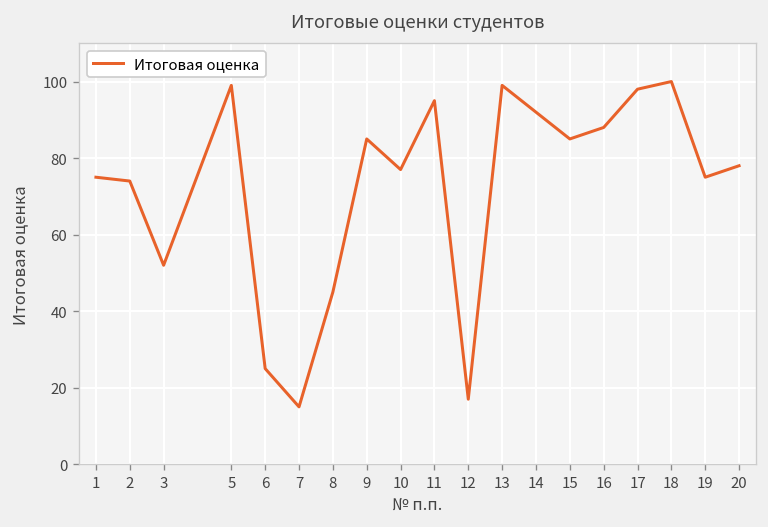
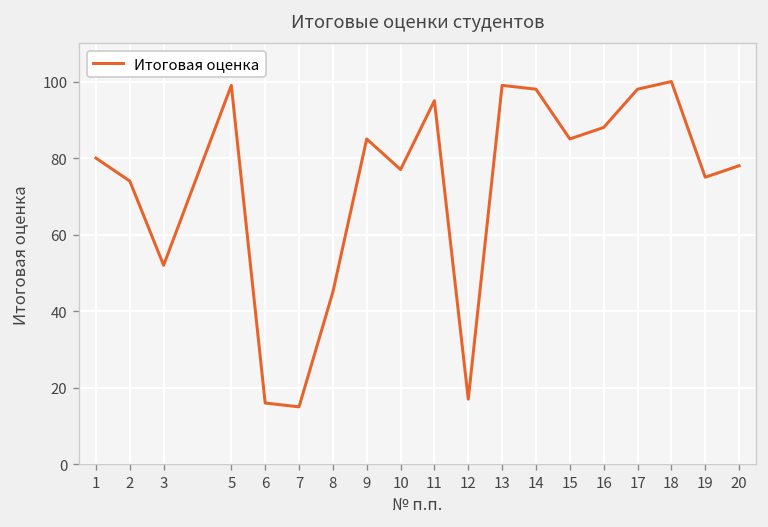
1: 75 -> 80
6: 25 -> 16
14: 92 -> 98
